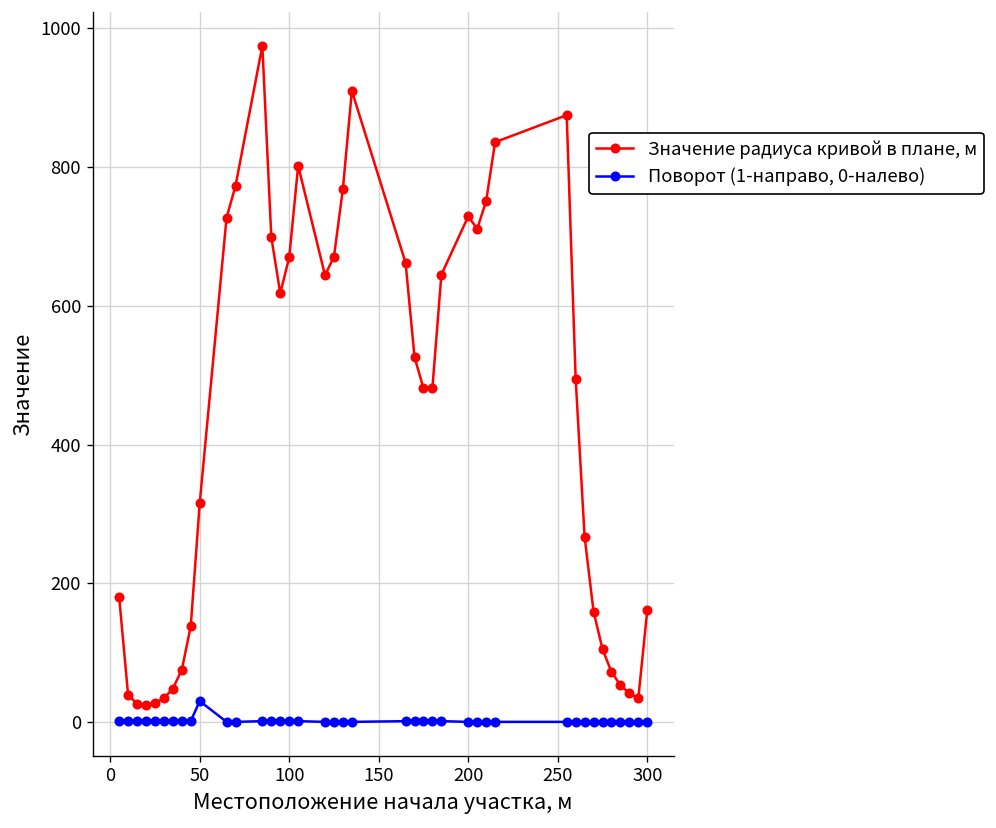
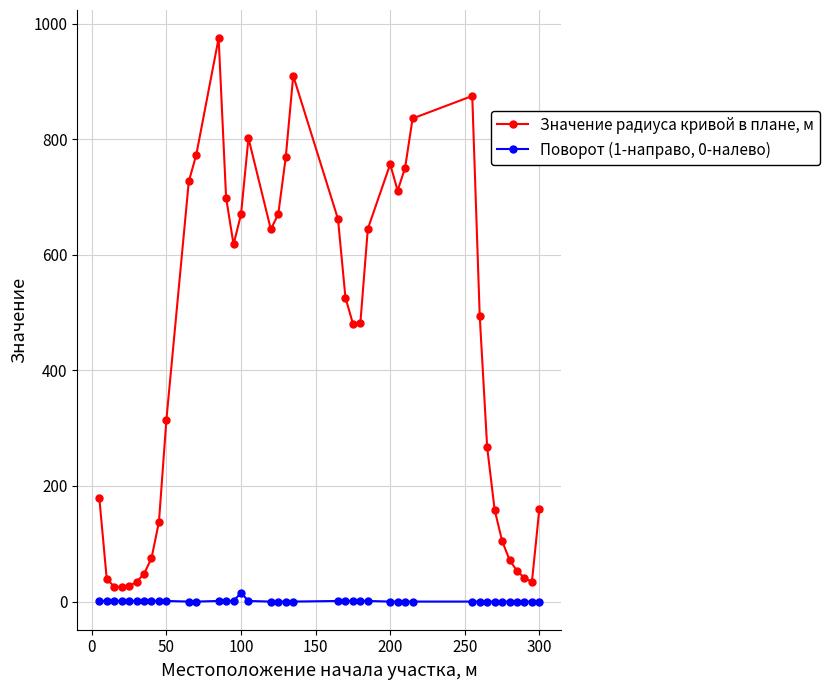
Поворот (1-направо, 0-налево), 50: 30 -> 0
Поворот (1-направо, 0-налево), 100: 0 -> 20
Значение радиуса кривой в плане, м, 200: 730 -> 760
